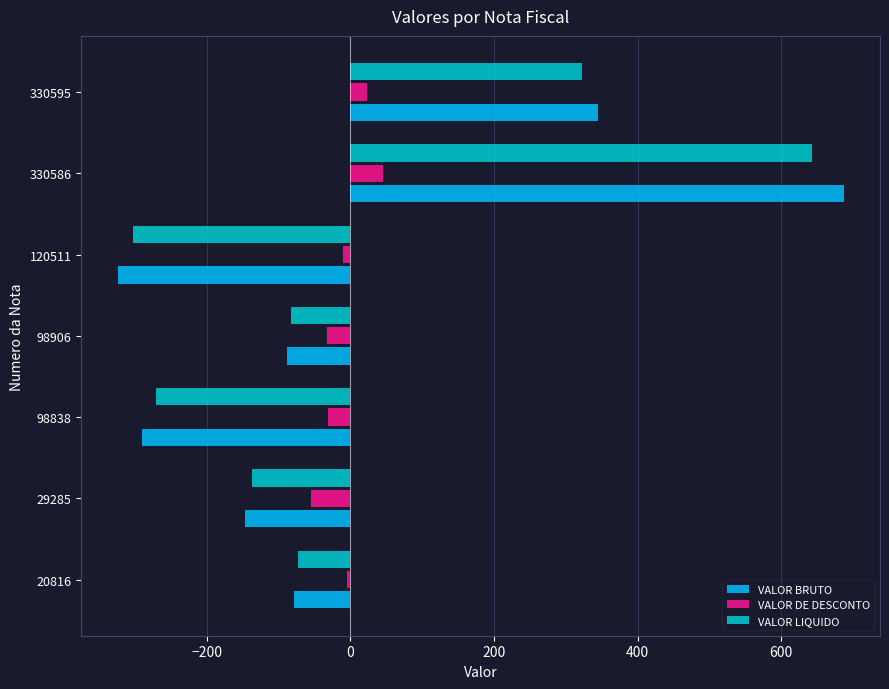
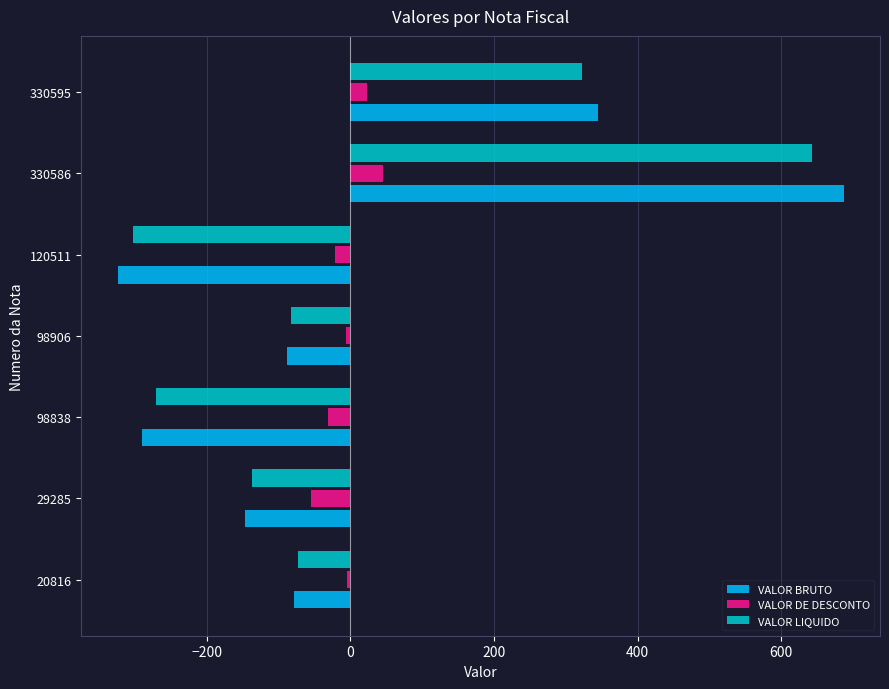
VALOR DE DESCONTO, 120511: -10 -> -20
VALOR DE DESCONTO, 98906: -30 -> -10
